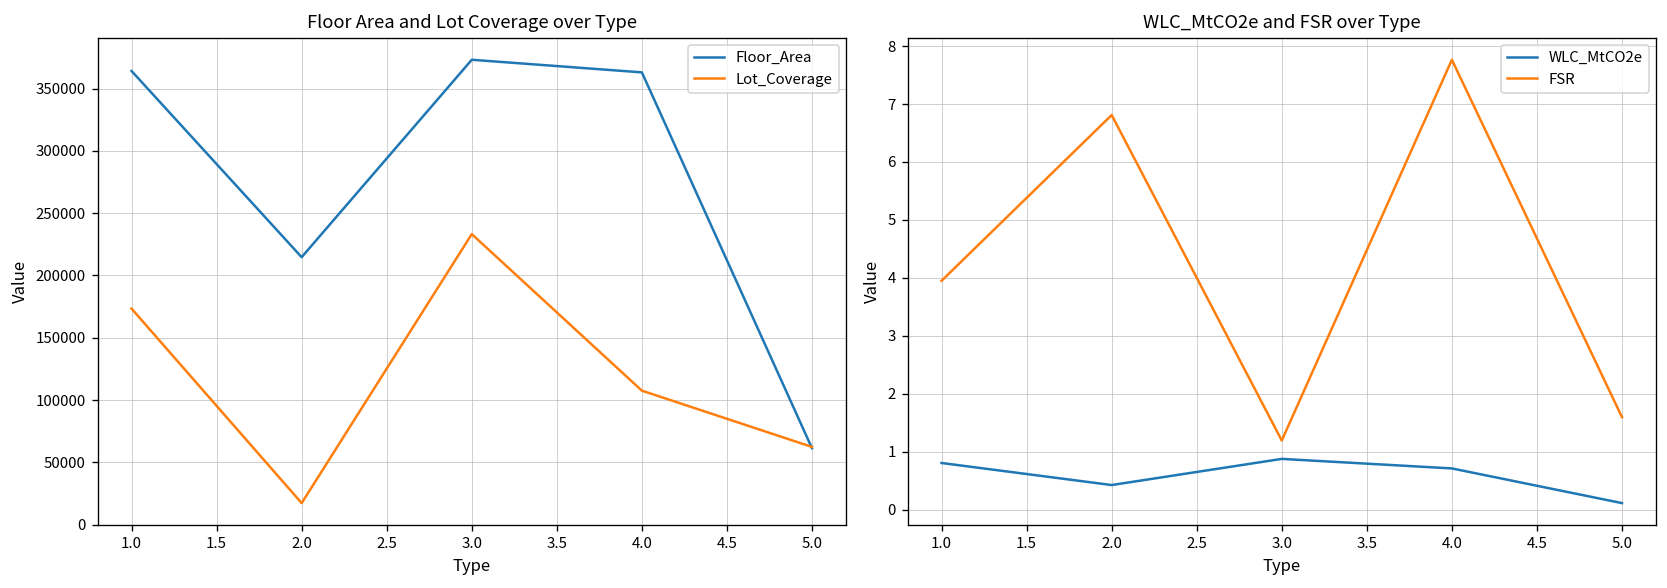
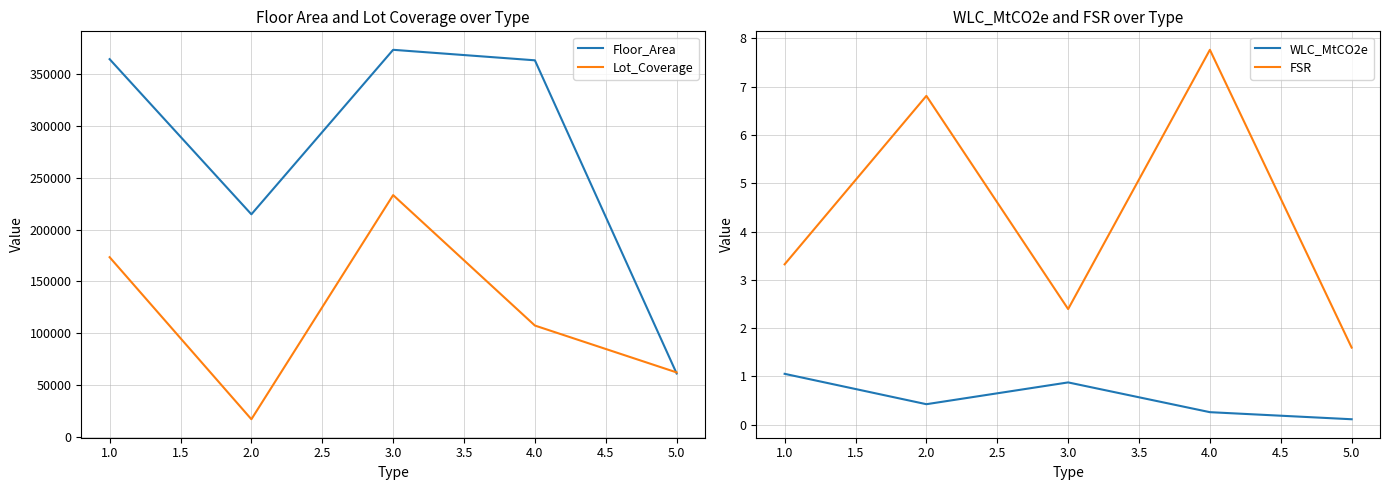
WLC_MtCO2e and FSR over Type, WLC_MtCO2e, 1.0: 0.8 -> 1.1
WLC_MtCO2e and FSR over Type, FSR, 1.0: 3.9 -> 3.3
WLC_MtCO2e and FSR over Type, FSR, 3.0: 1.2 -> 2.4
WLC_MtCO2e and FSR over Type, WLC_MtCO2e, 4.0: 0.7 -> 0.3
